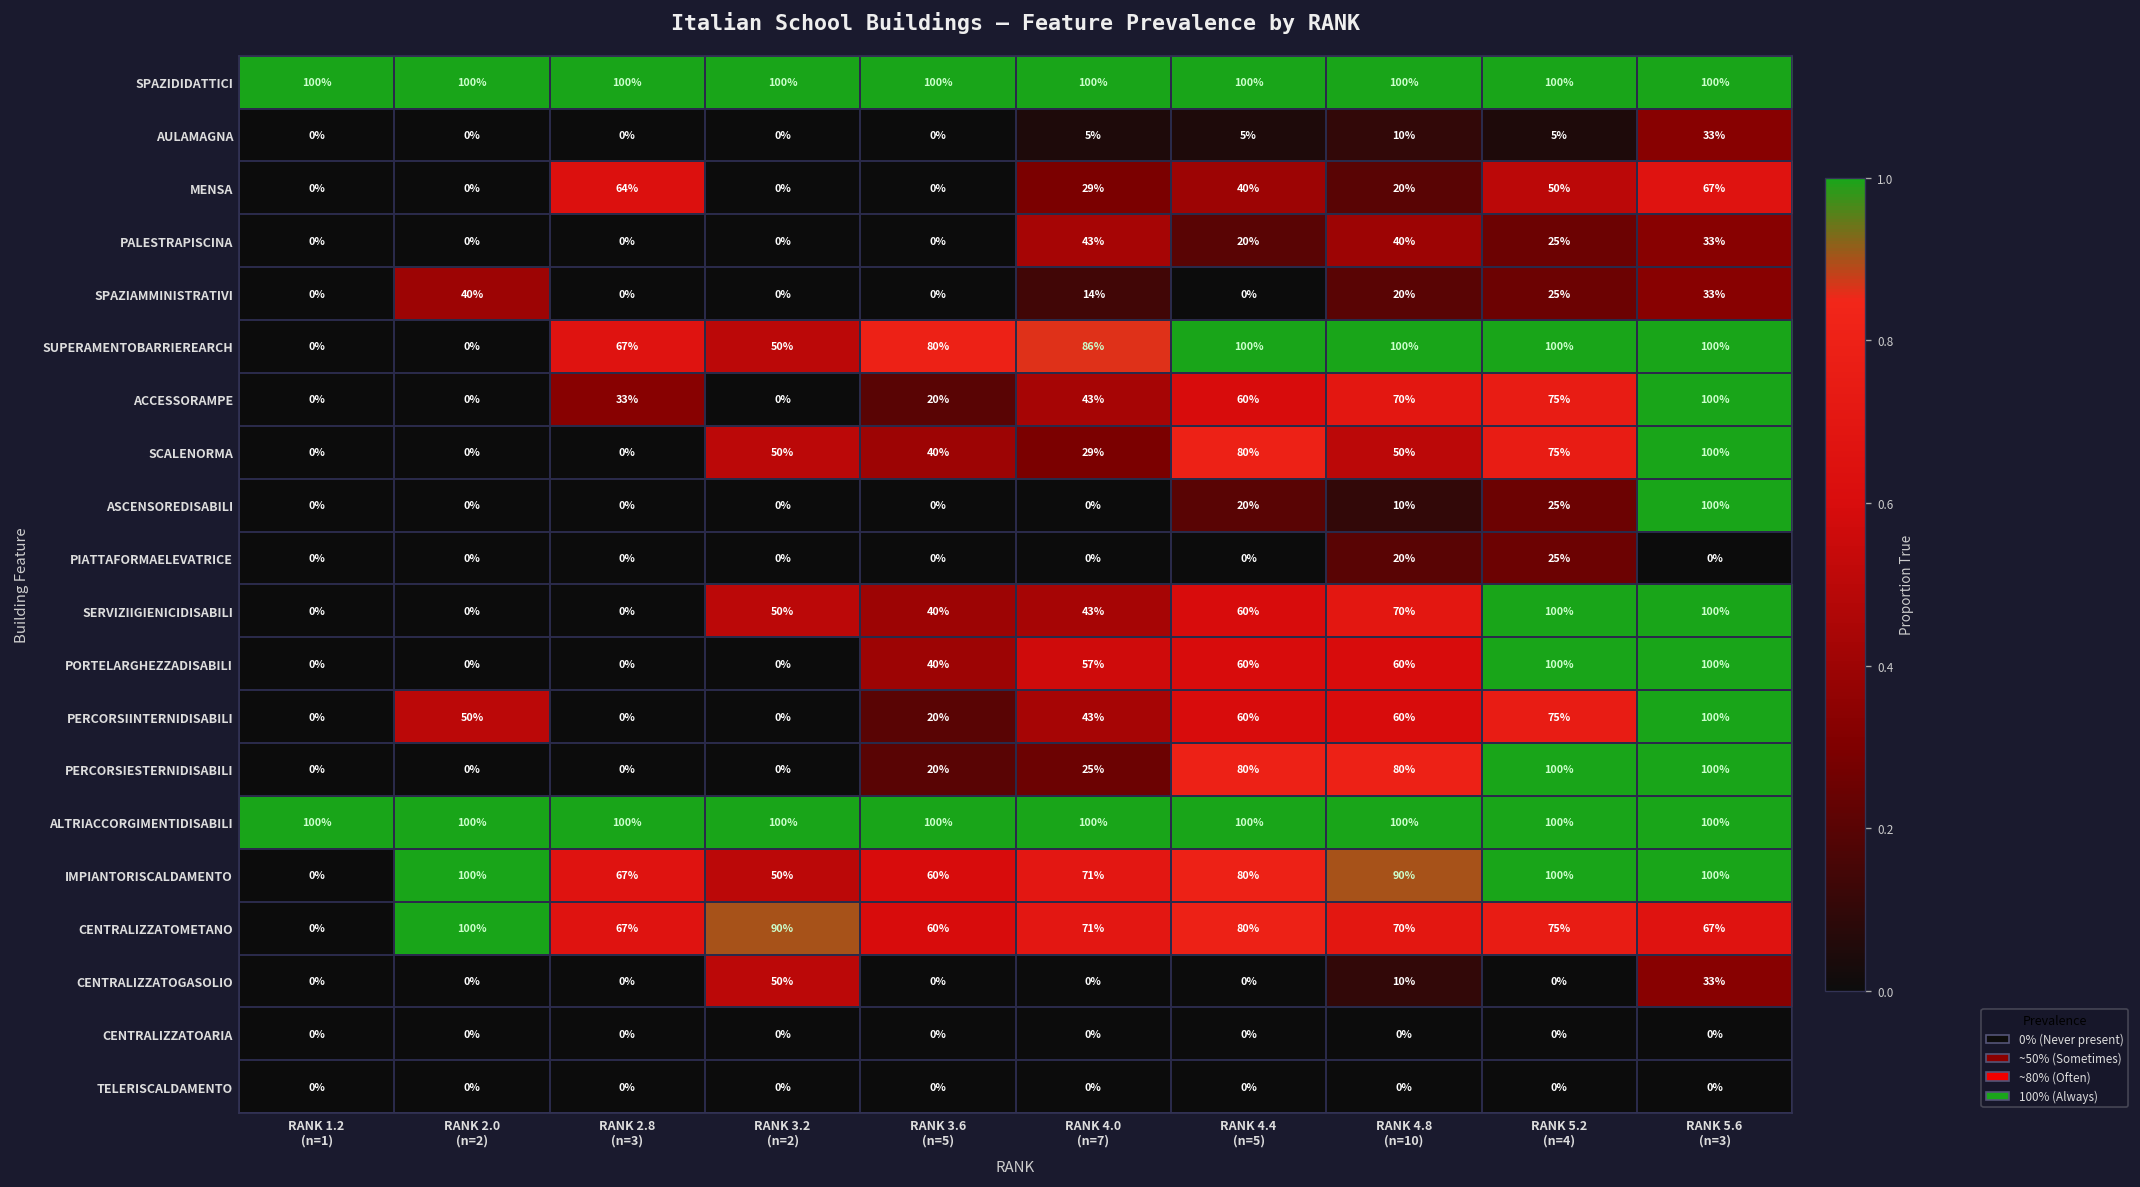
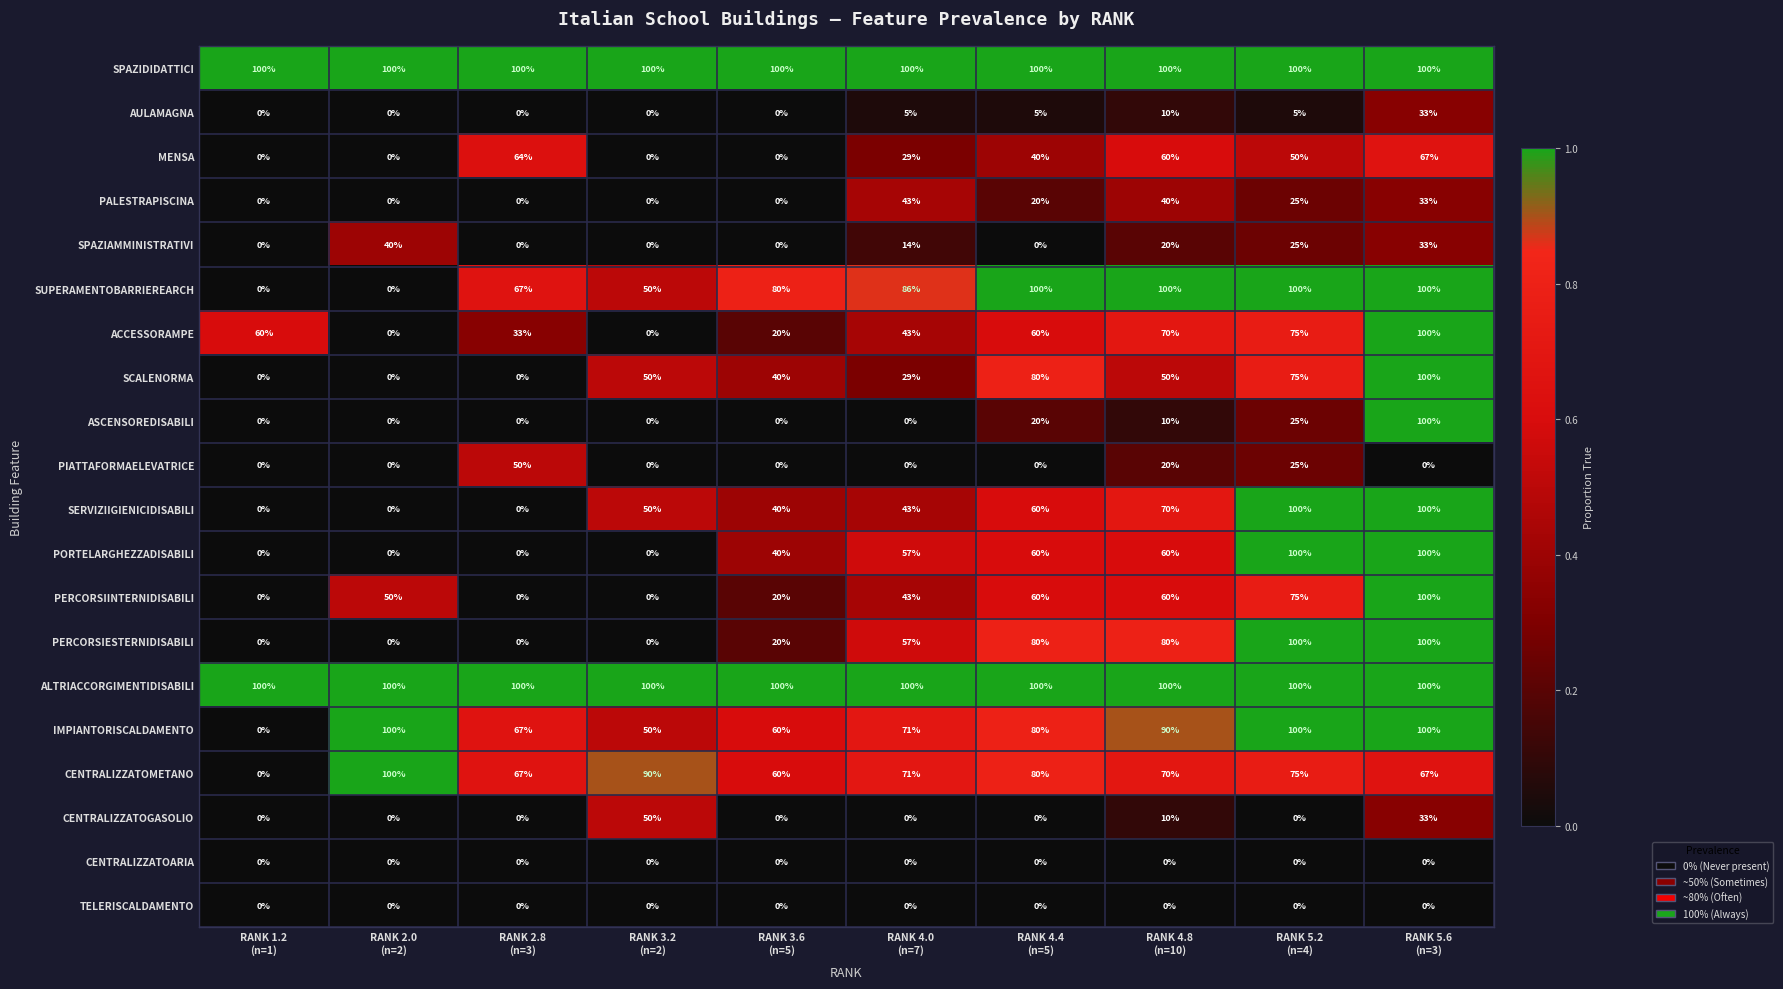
MENSA, RANK 4.8 (n=10): 20% -> 60%
ACCESSORAMPE, RANK 1.2 (n=1): 0% -> 60%
PIATTAFORMAELEVATRICE, RANK 2.8 (n=3): 0% -> 50%
PERCORSIESTERNIDISABILI, RANK 4.0 (n=7): 25% -> 57%
